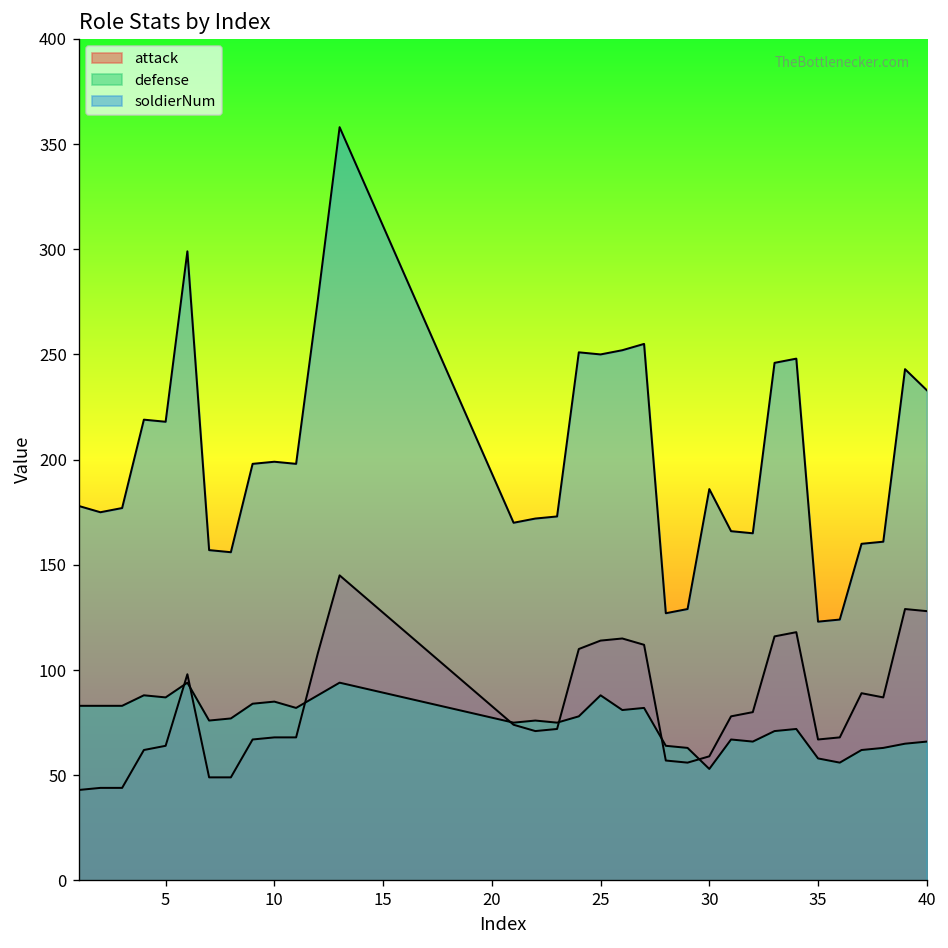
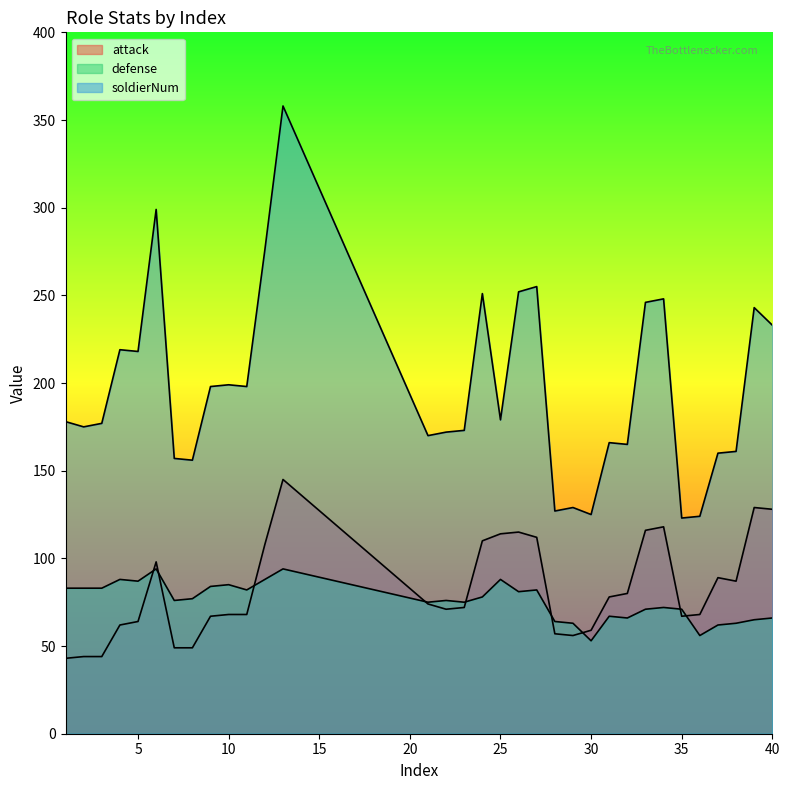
soldierNum, 25: 250 -> 179
soldierNum, 30: 186 -> 125
defense, 35: 58 -> 71
